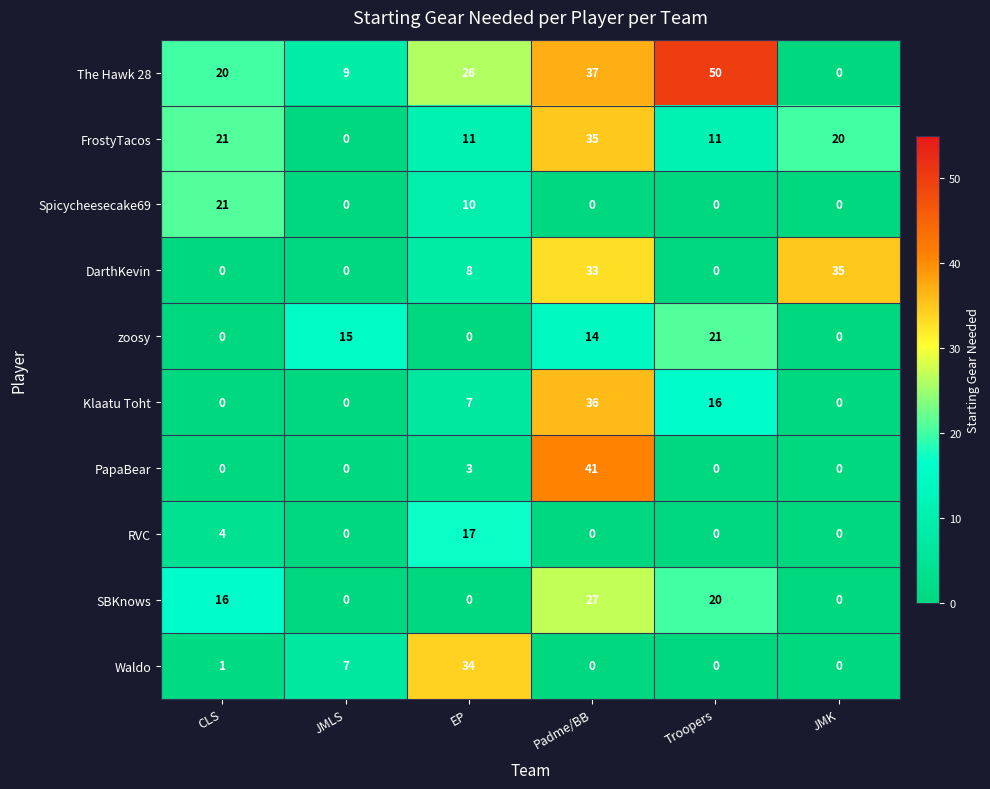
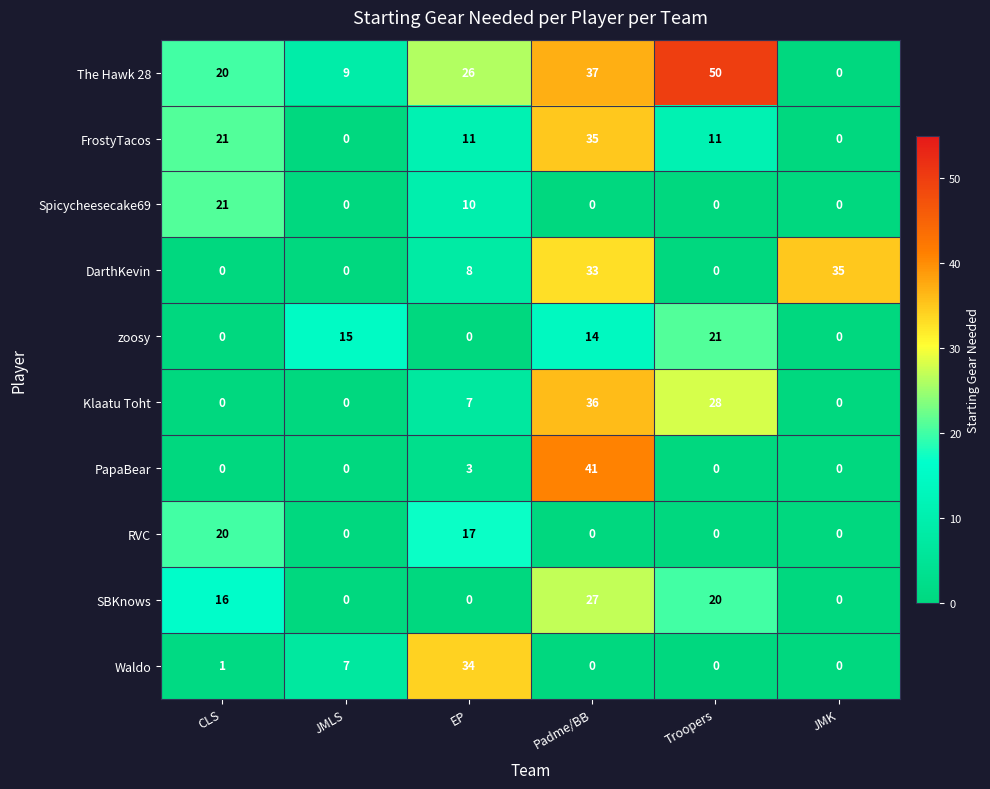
FrostyTacos, JMK: 20 -> 0
Klaatu Toht, Troopers: 16 -> 28
RVC, CLS: 4 -> 20
